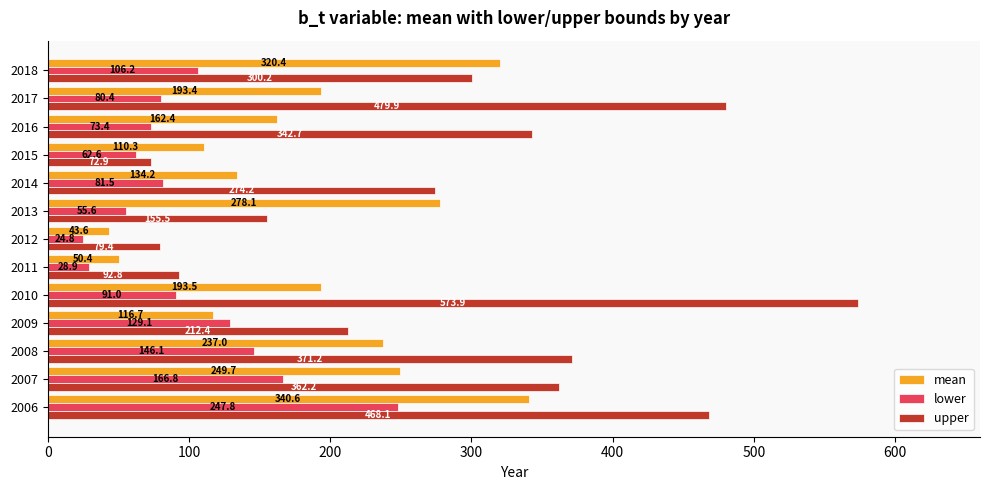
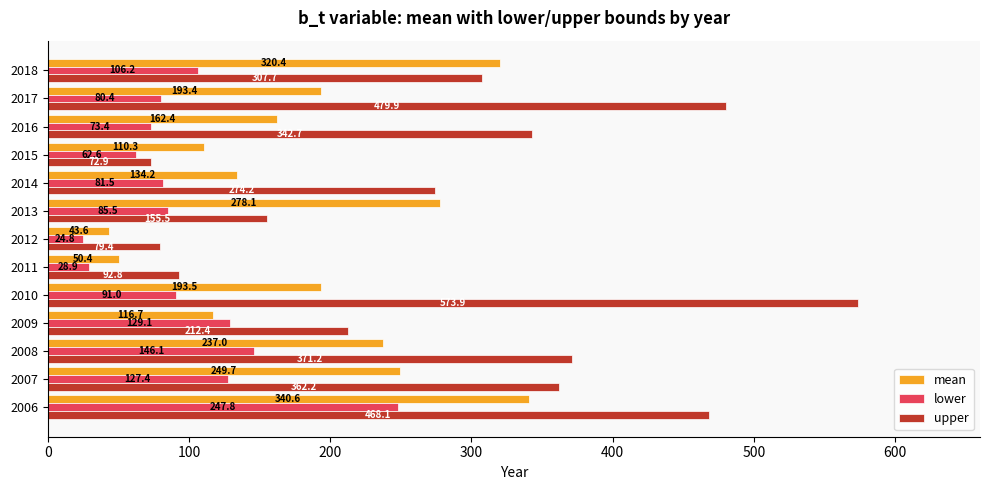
upper, 2018: 300.2 -> 307.7
lower, 2013: 55.6 -> 85.5
lower, 2007: 166.8 -> 127.4
